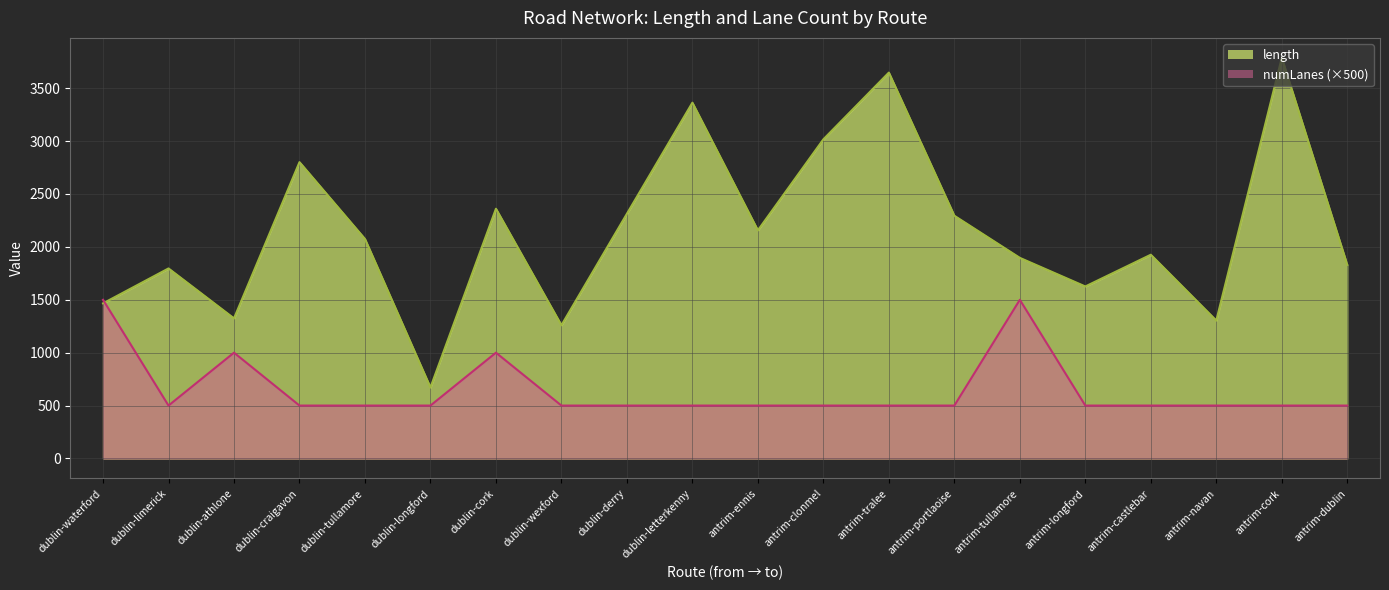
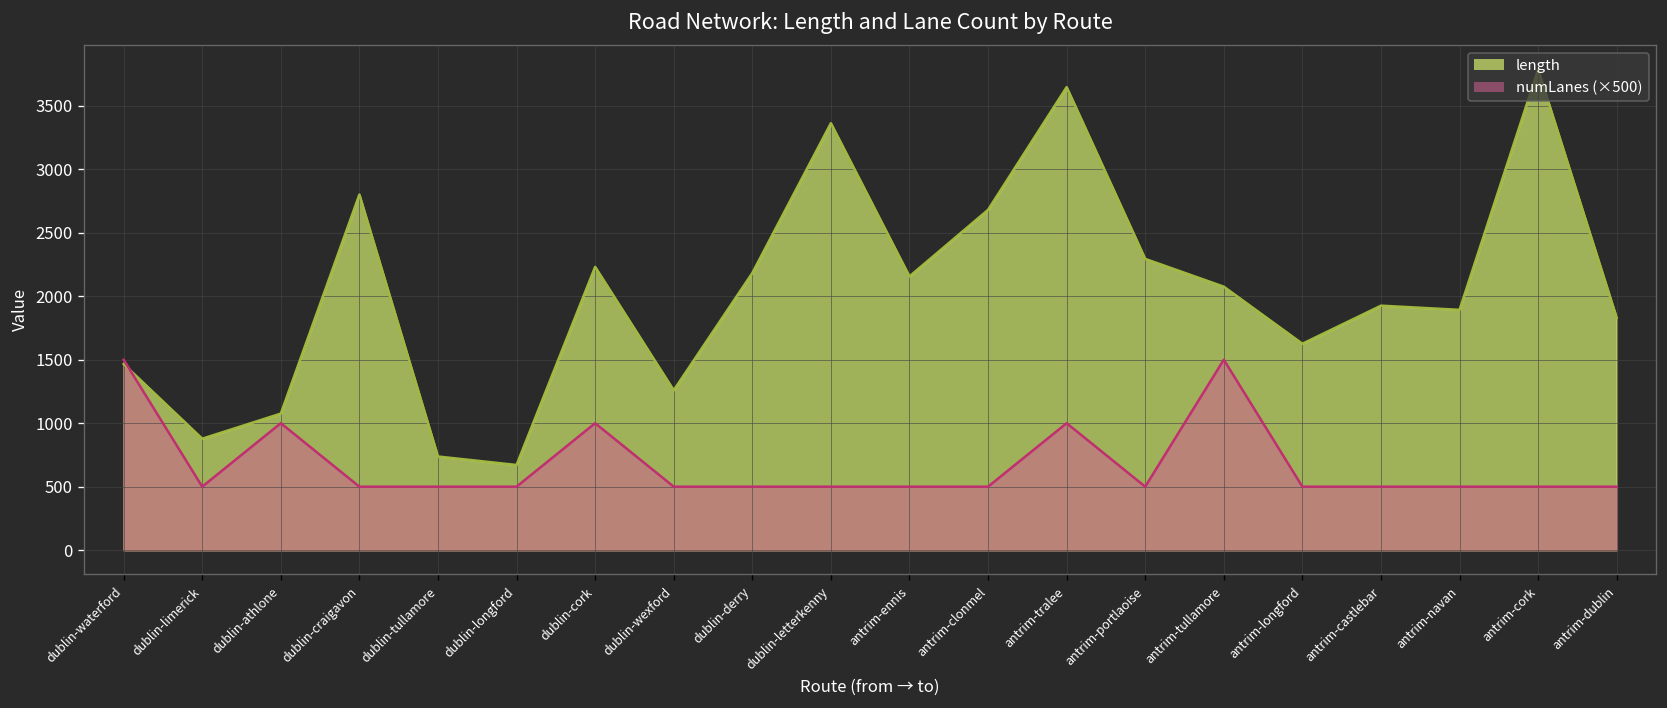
length, dublin-limerick: 1800 -> 880
length, dublin-athlone: 1320 -> 1080
length, dublin-tullamore: 2070 -> 740
length, dublin-cork: 2360 -> 2230
length, dublin-derry: 2310 -> 2180
length, antrim-clonmel: 3020 -> 2680
numLanes (×500), antrim-tralee: 500 -> 1000
length, antrim-tullamore: 1900 -> 2080
length, antrim-navan: 1300 -> 1890
